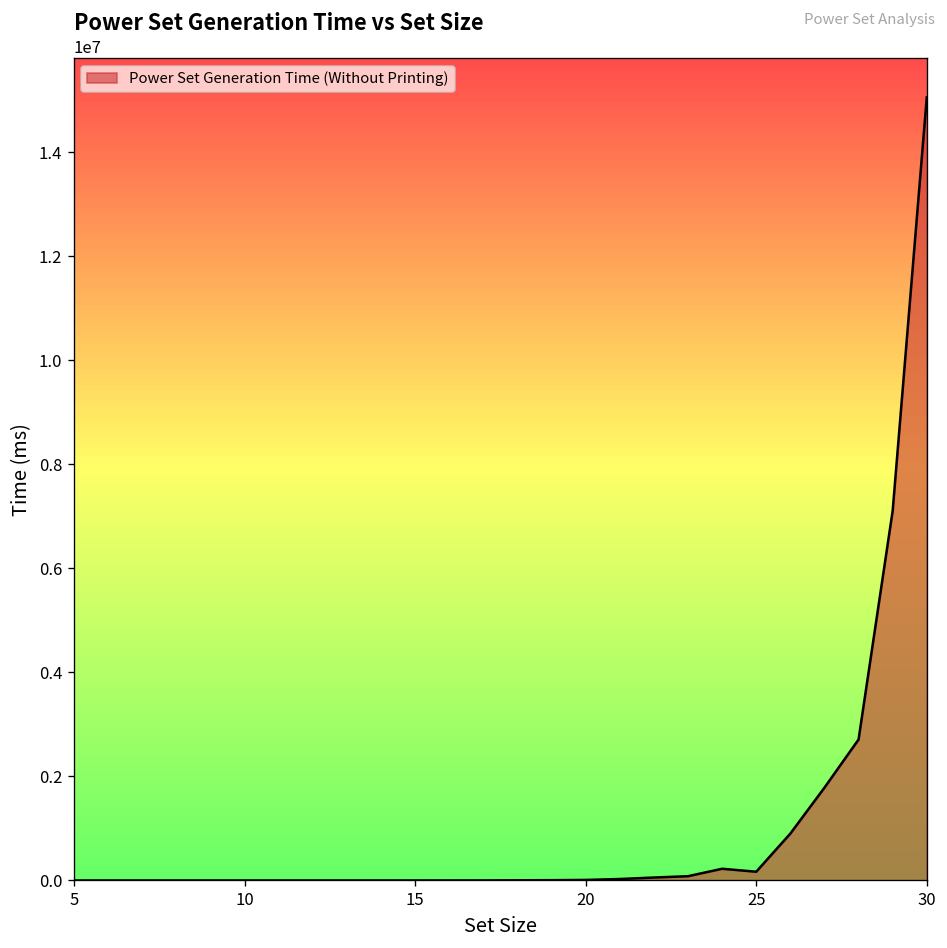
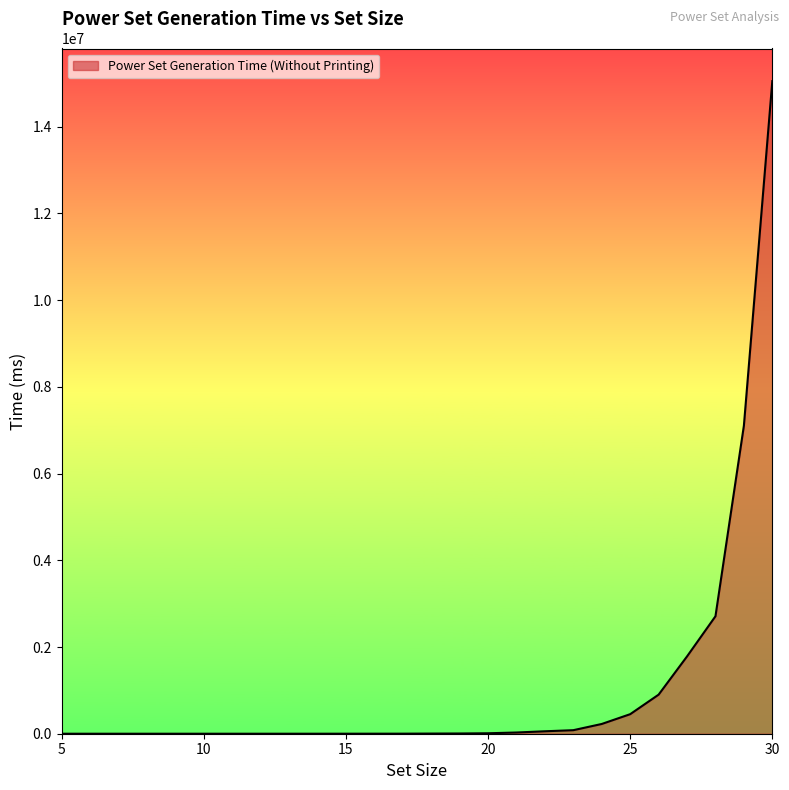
25: 200000 -> 500000
